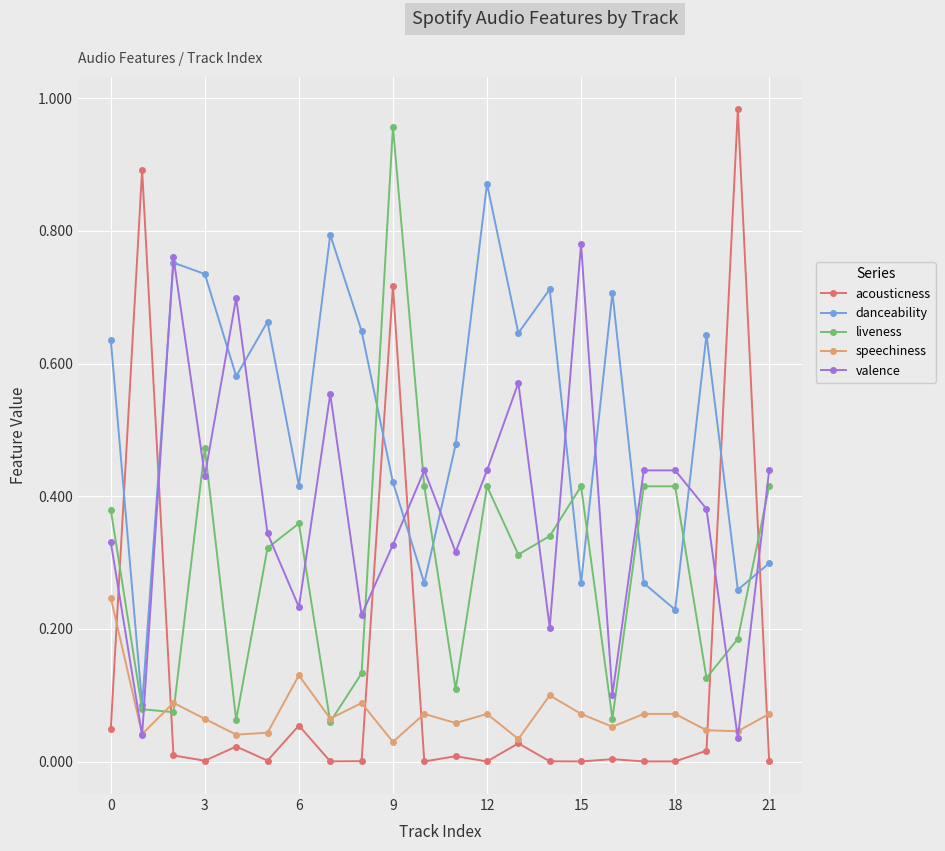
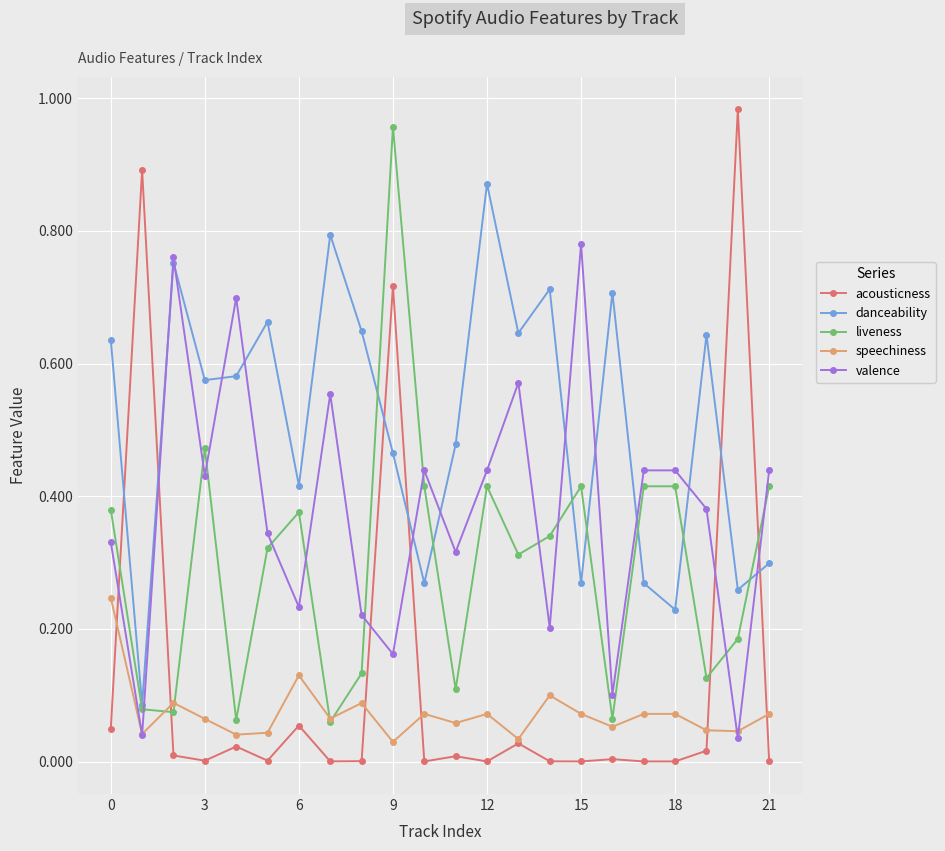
danceability, 3: 0.74 -> 0.58
liveness, 6: 0.36 -> 0.38
danceability, 9: 0.42 -> 0.47
valence, 9: 0.33 -> 0.16
